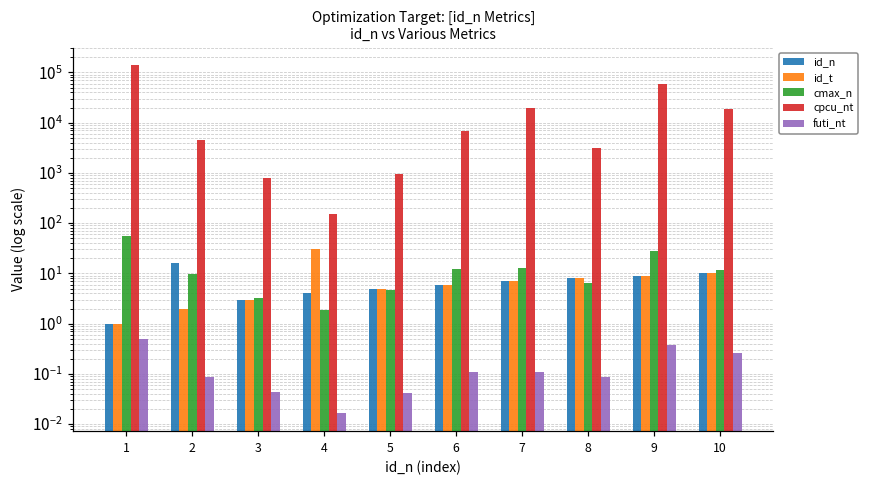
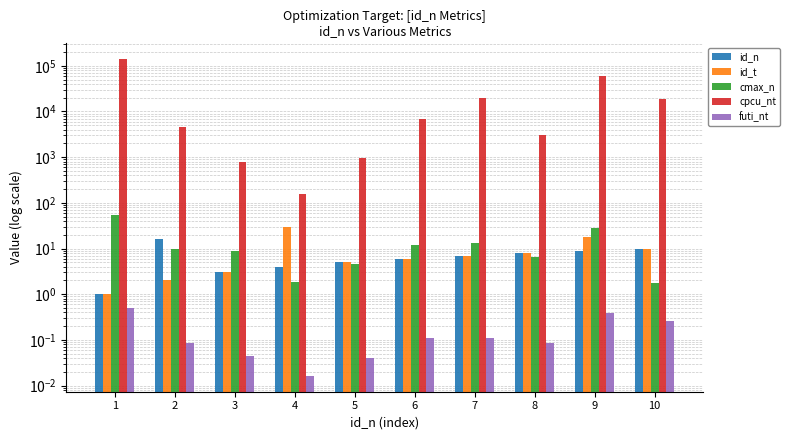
cmax_n, 3: 3 -> 9
id_t, 9: 9 -> 18
cmax_n, 10: 12 -> 1.7
